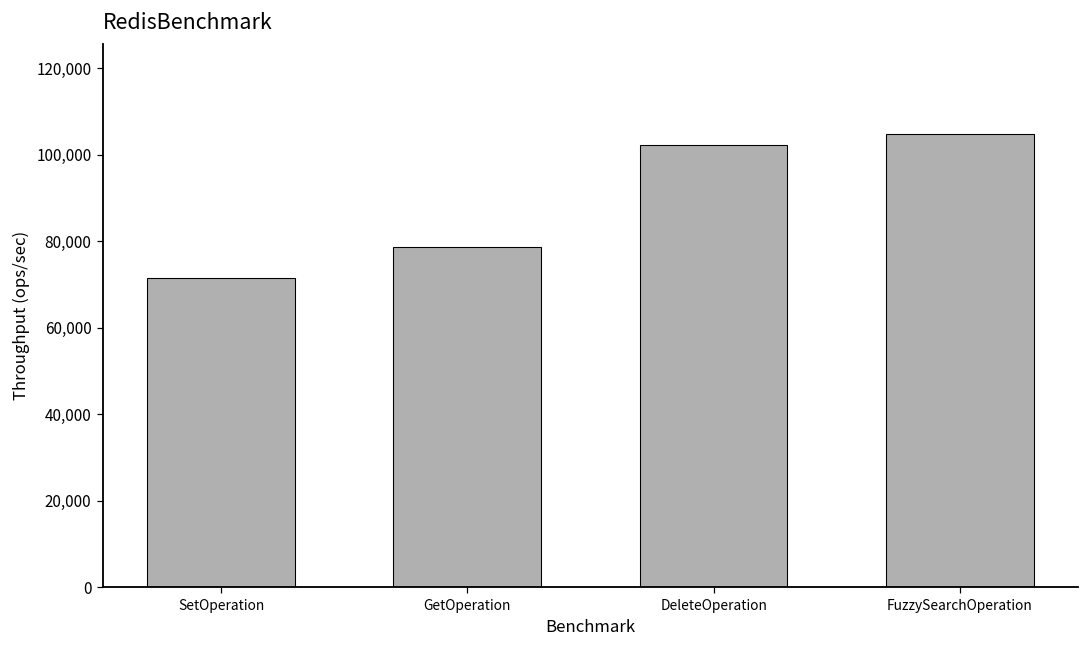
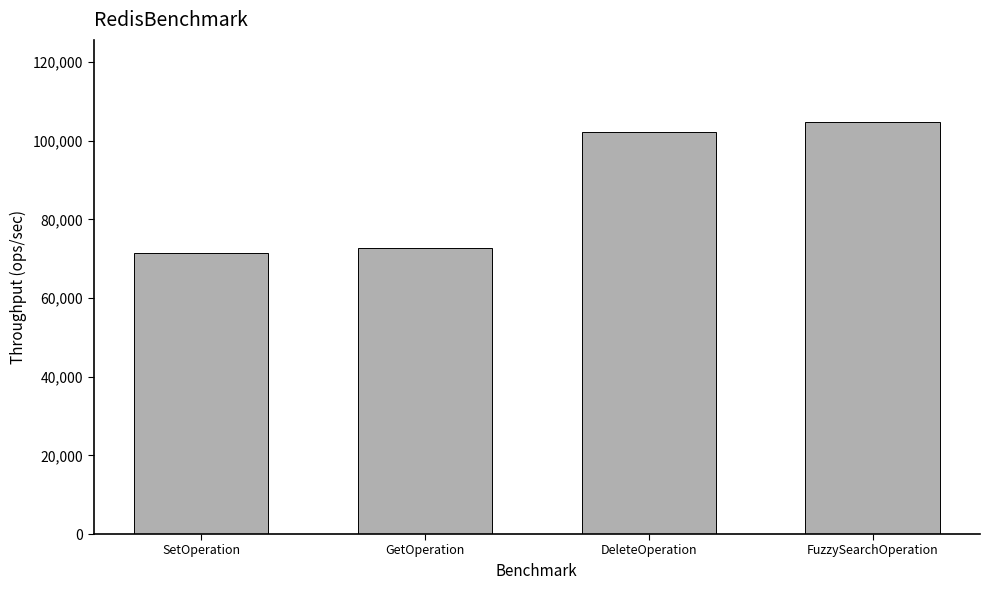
GetOperation: 79,000 -> 73,000
